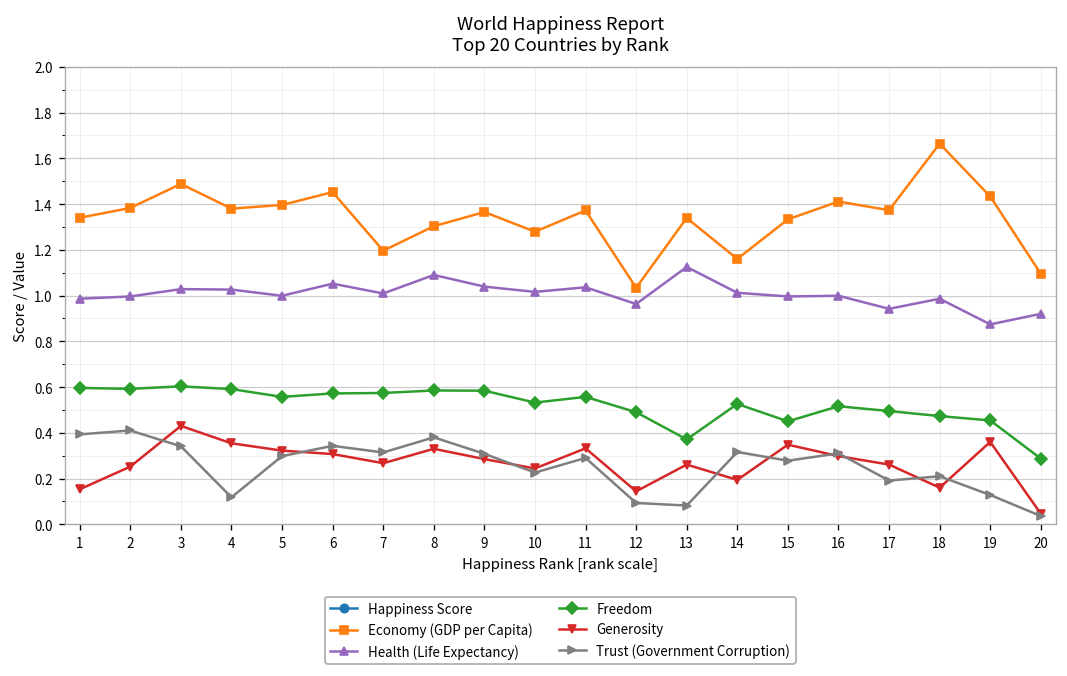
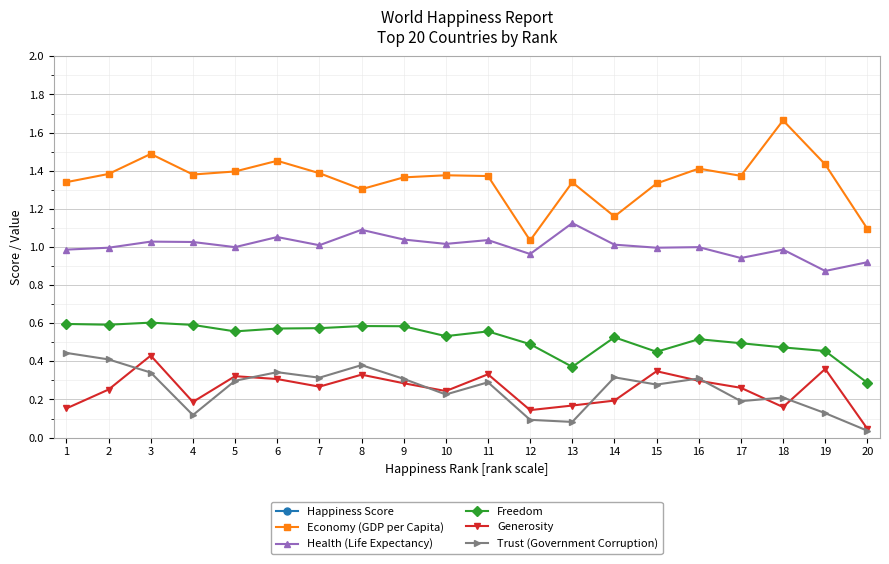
Trust (Government Corruption), 1: 0.39 -> 0.44
Generosity, 4: 0.35 -> 0.19
Economy (GDP per Capita), 7: 1.20 -> 1.39
Economy (GDP per Capita), 10: 1.28 -> 1.38
Generosity, 13: 0.26 -> 0.17
